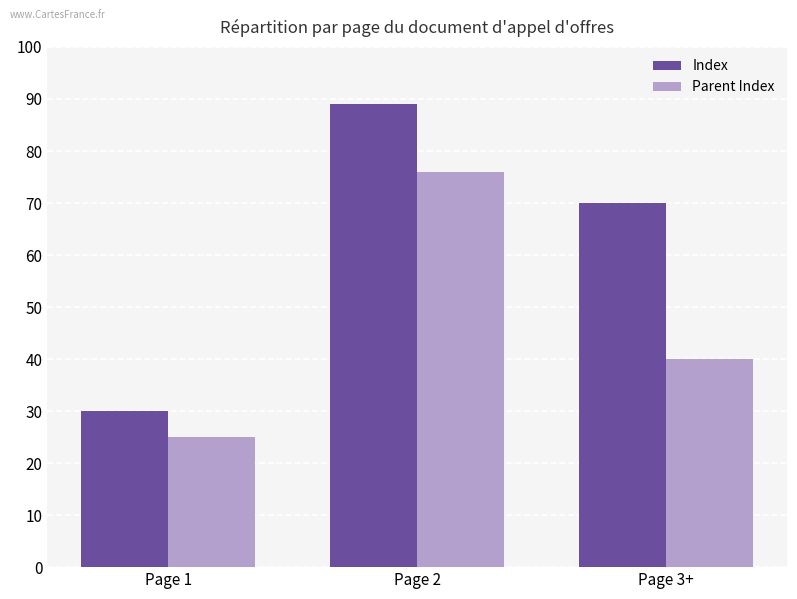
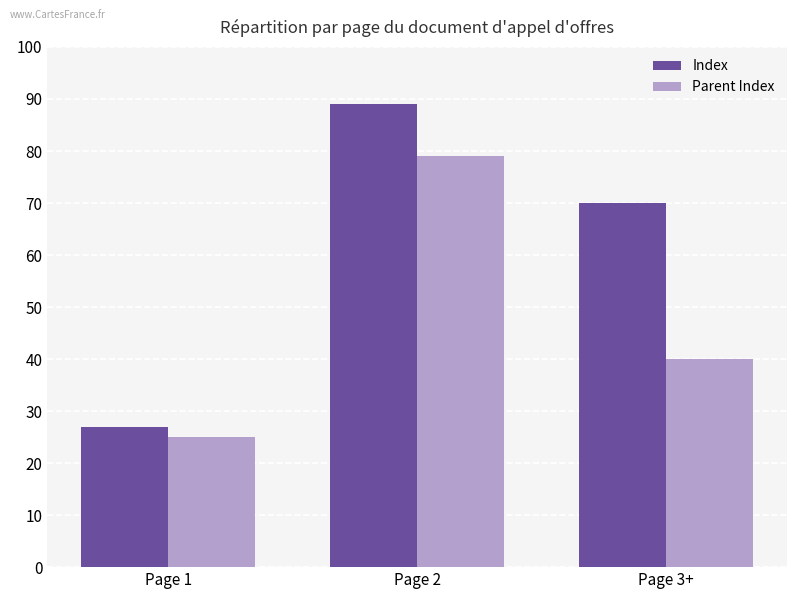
Index, Page 1: 30 -> 27
Parent Index, Page 2: 76 -> 79
